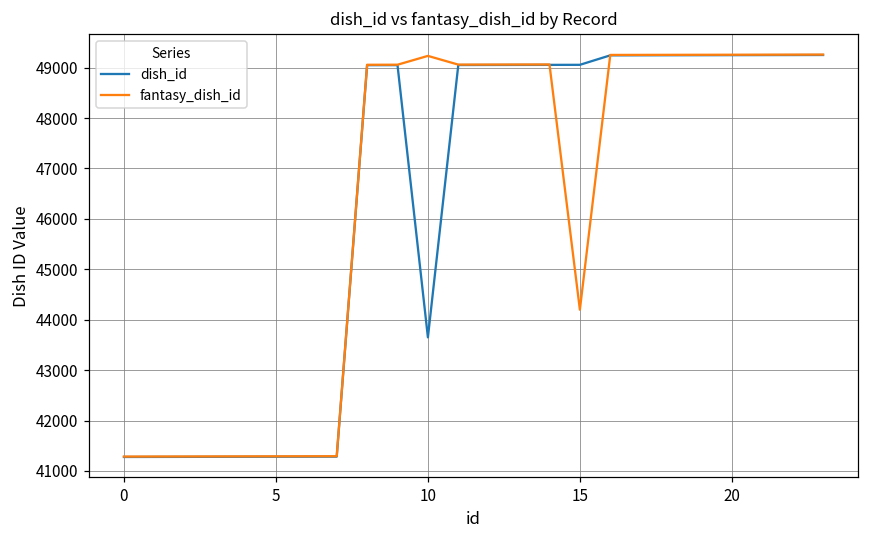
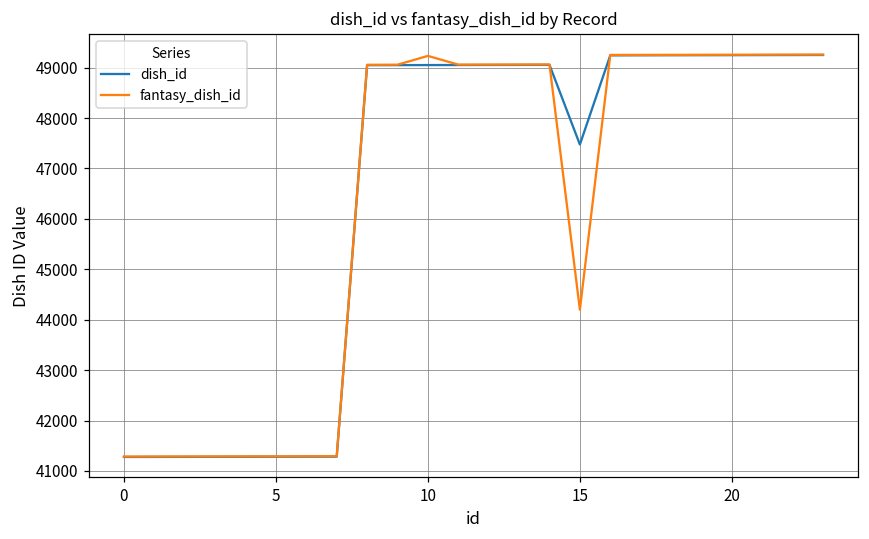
dish_id, 10: 43700 -> 49100
dish_id, 15: 49100 -> 47500
